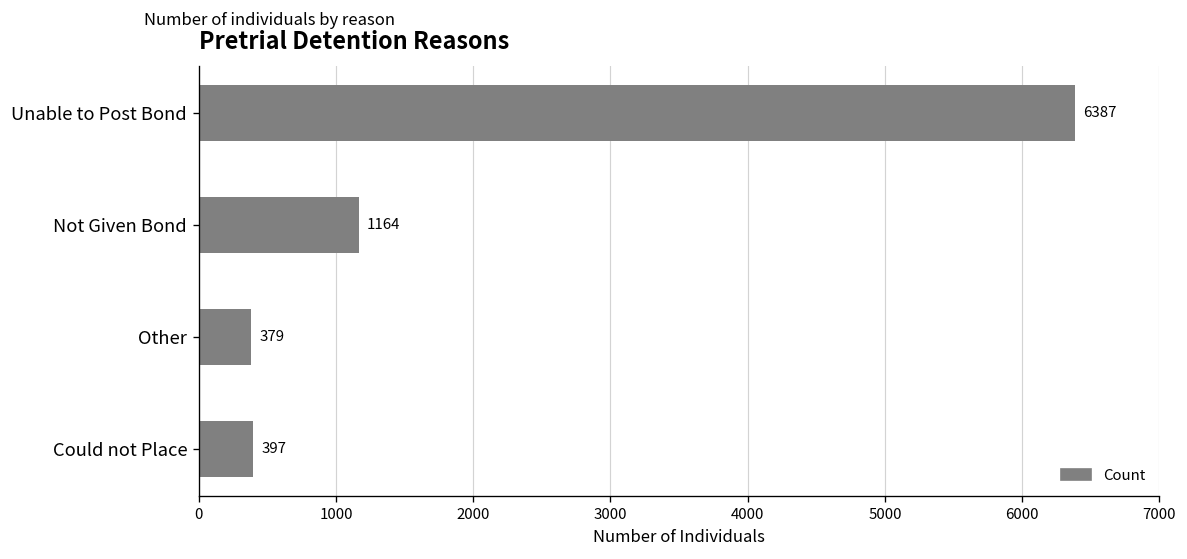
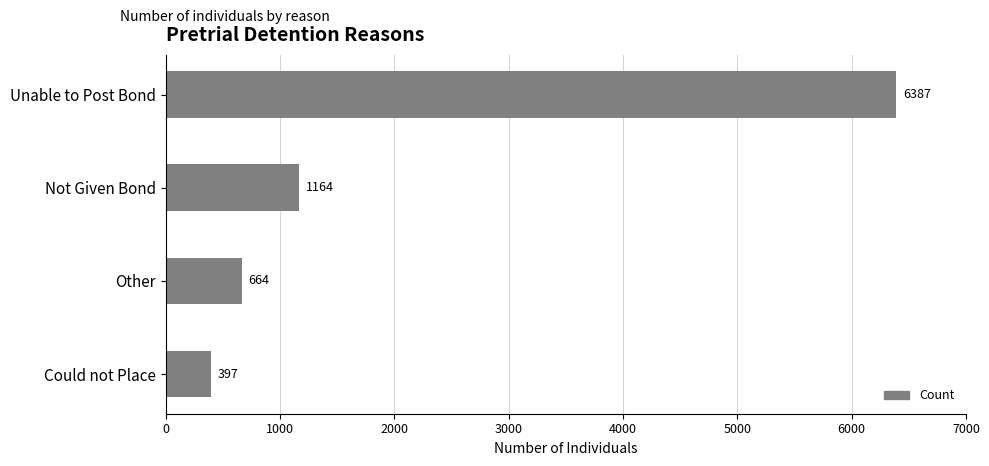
Other: 379 -> 664
